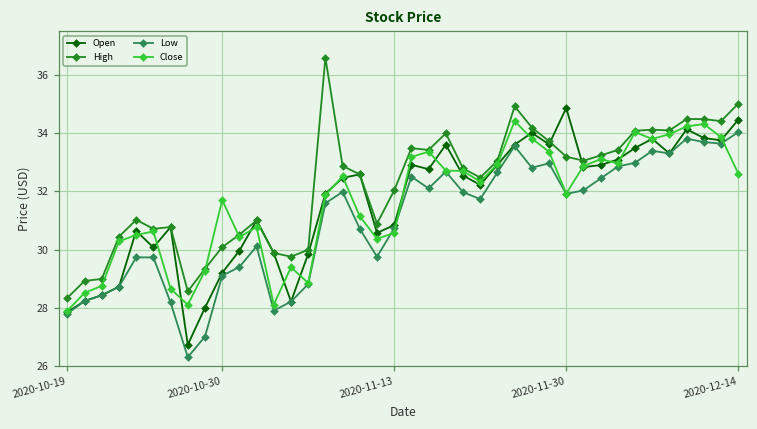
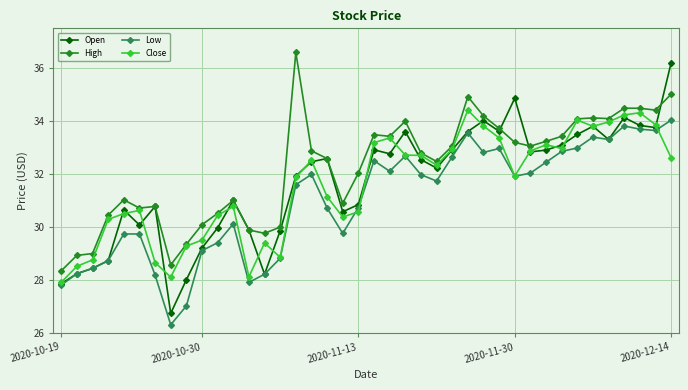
Close, 2020-10-30: 31.7 -> 29.5
Open, 2020-12-14: 34.5 -> 36.2
